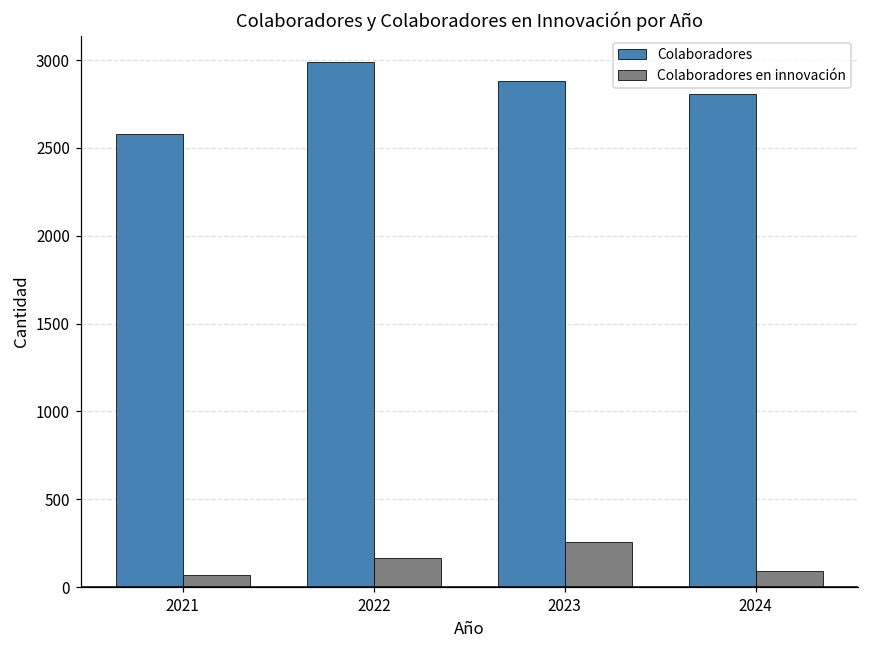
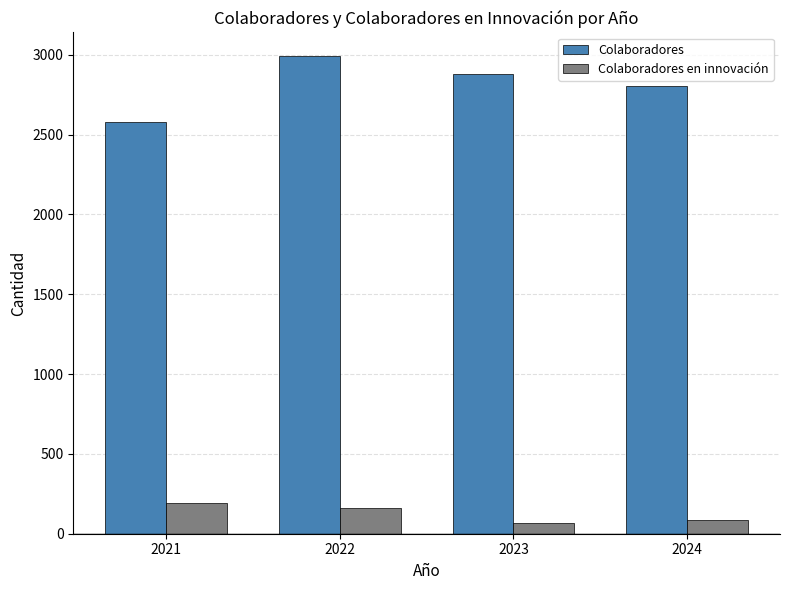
Colaboradores en innovación, 2021: 70 -> 190
Colaboradores en innovación, 2023: 260 -> 70
